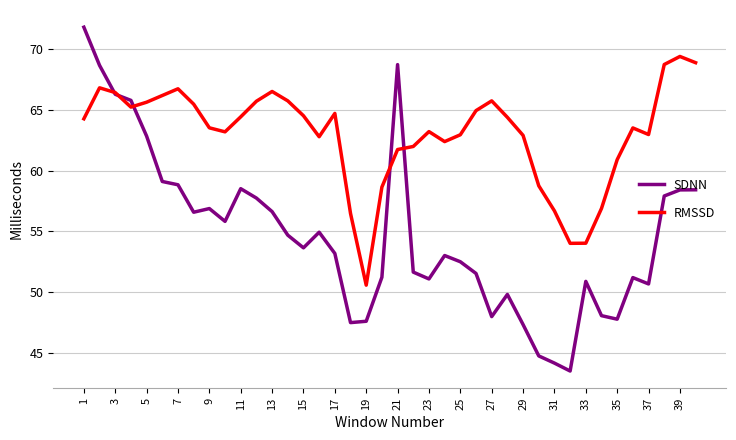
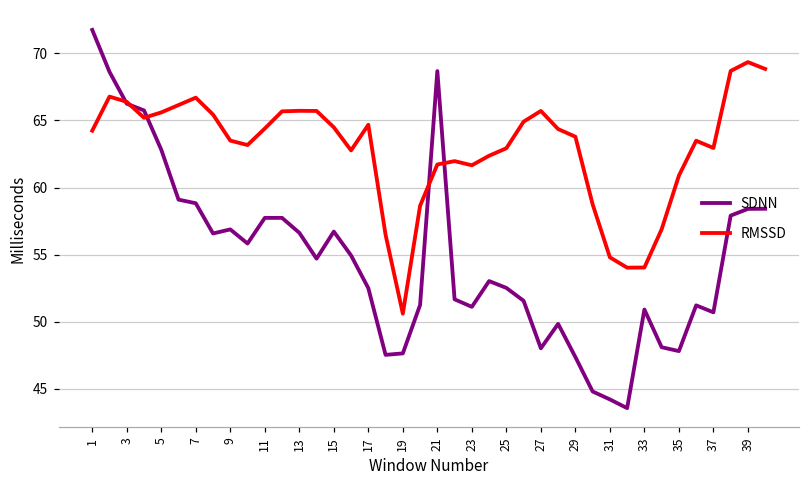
SDNN, 11: 58.5 -> 57.7
RMSSD, 13: 66.5 -> 65.7
SDNN, 15: 53.7 -> 56.7
SDNN, 17: 53.2 -> 52.5
RMSSD, 23: 63.2 -> 61.7
RMSSD, 29: 62.9 -> 63.8
RMSSD, 31: 56.7 -> 54.8
